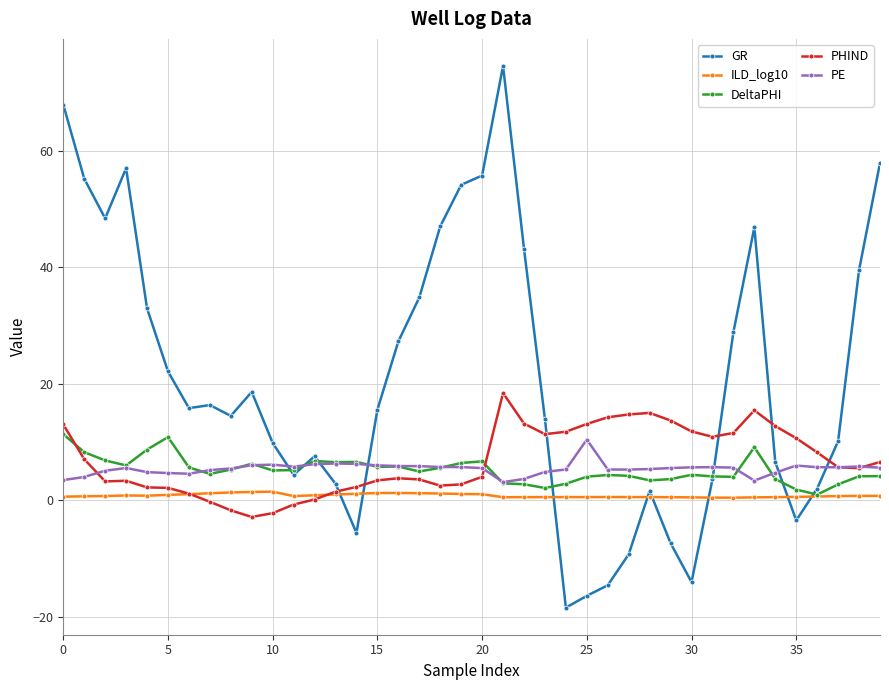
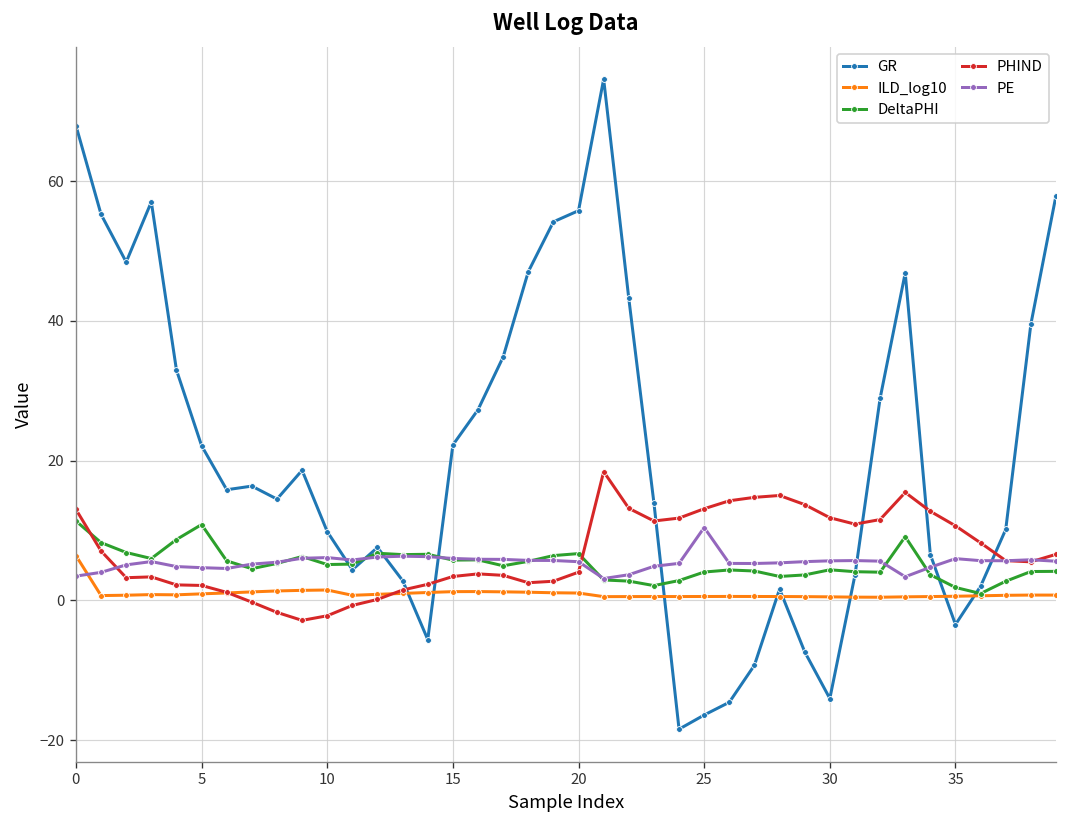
ILD_log10, 0: 1 -> 6
GR, 15: 16 -> 22
